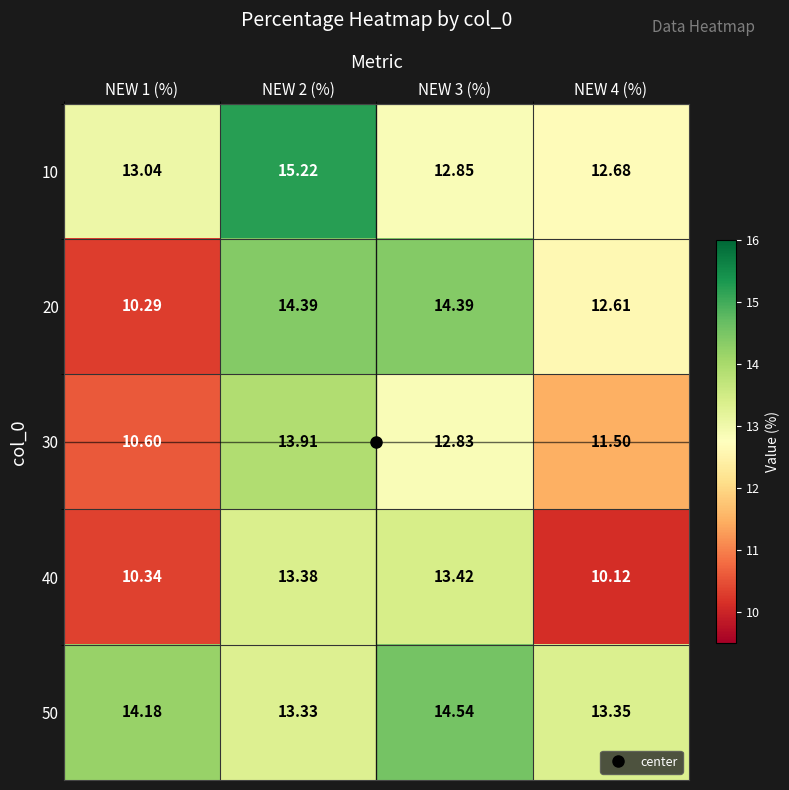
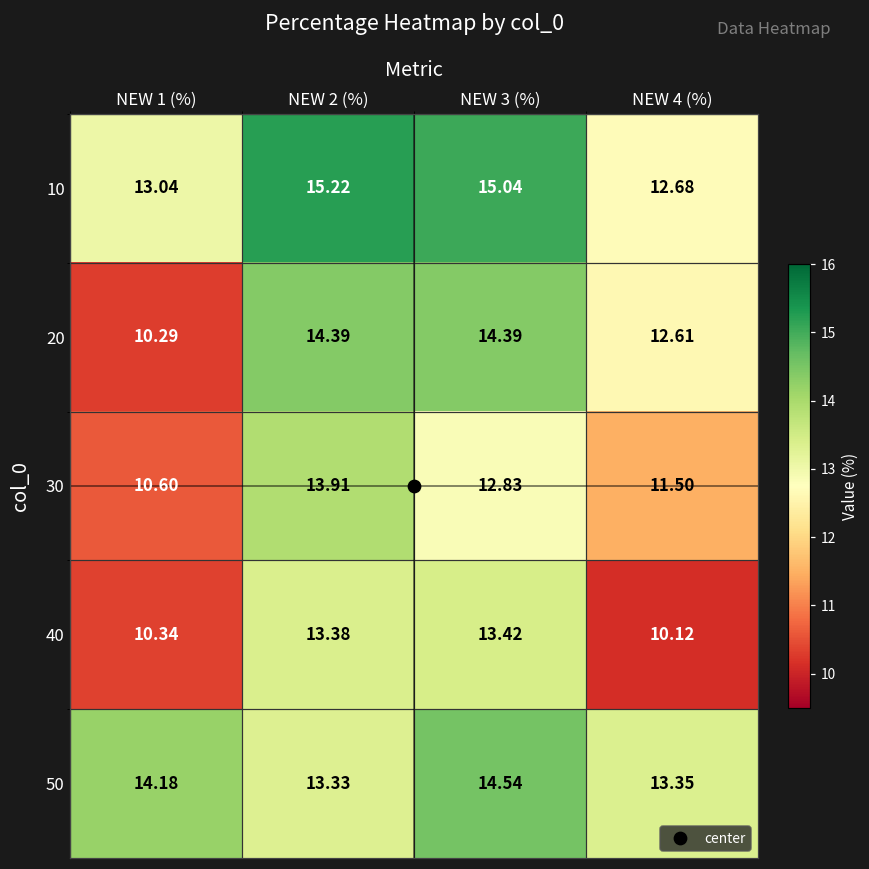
10, NEW 3 (%): 12.85 -> 15.04
